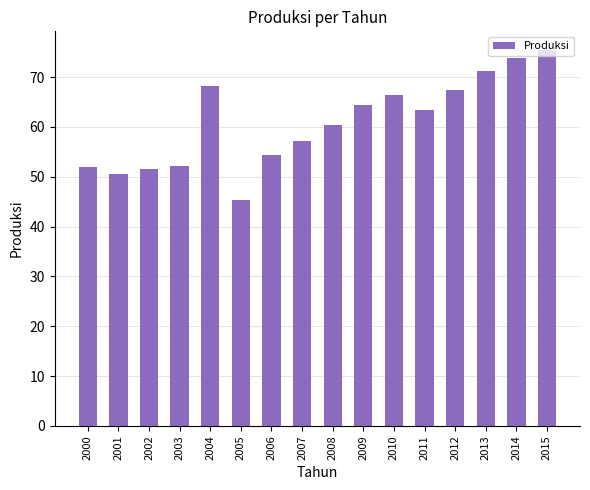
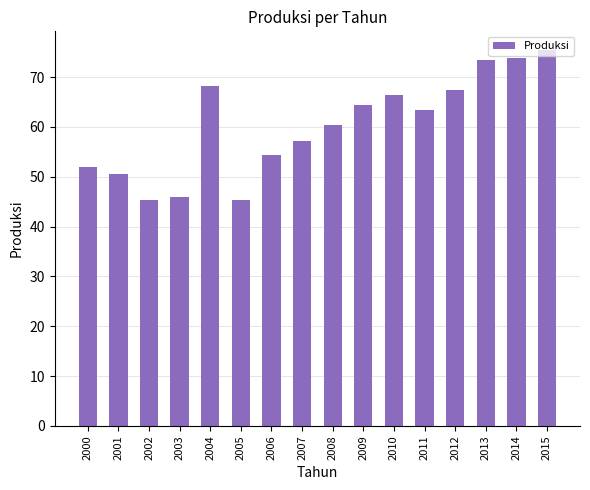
2002: 51 -> 45
2003: 52 -> 46
2013: 71 -> 73
